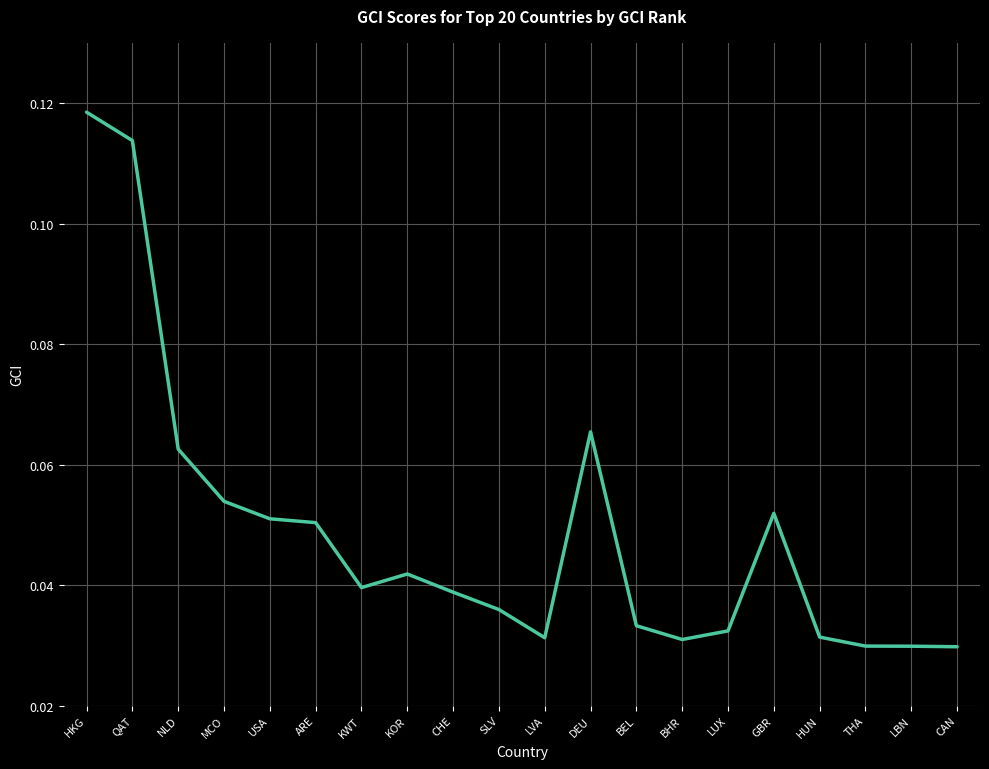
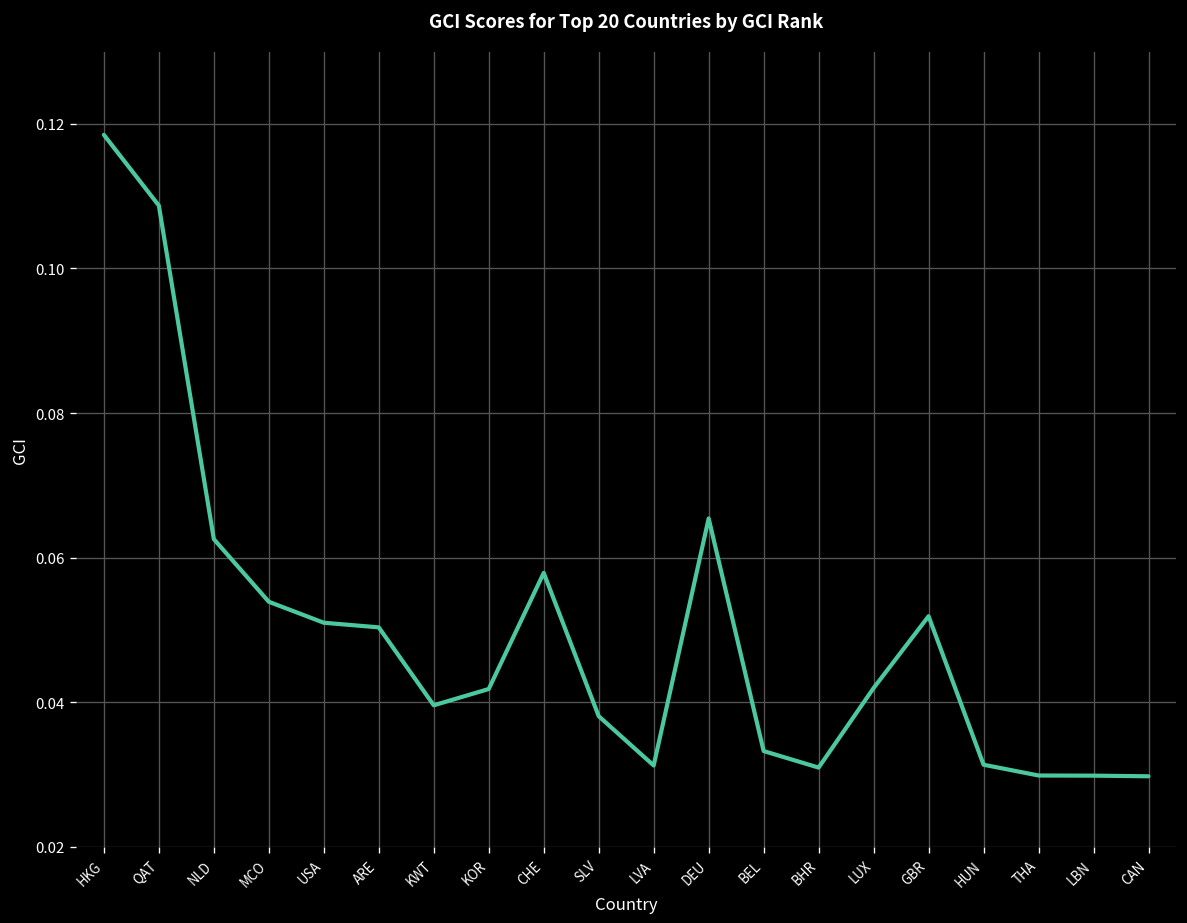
QAT: 0.114 -> 0.109
CHE: 0.039 -> 0.058
SLV: 0.036 -> 0.038
LUX: 0.032 -> 0.042
